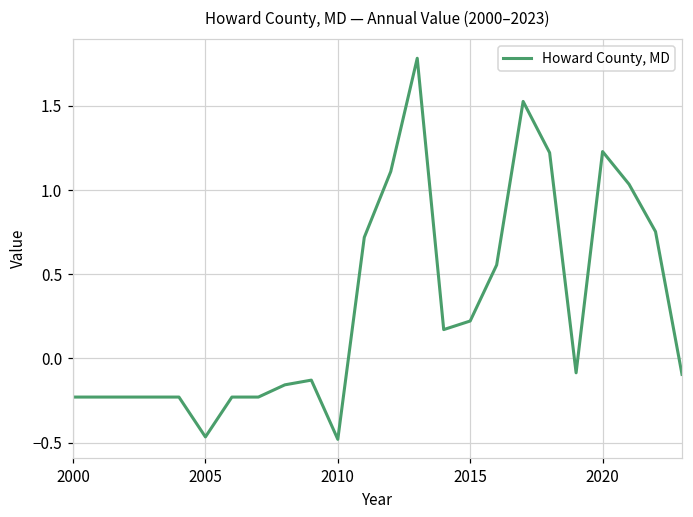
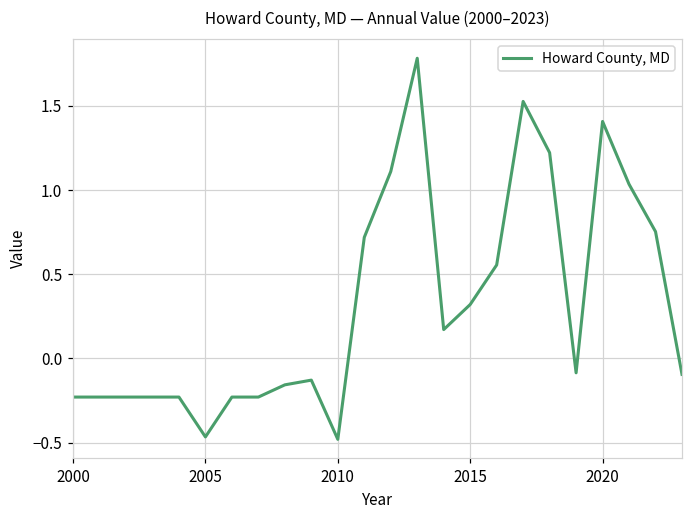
2015: 0.22 -> 0.32
2020: 1.23 -> 1.41
